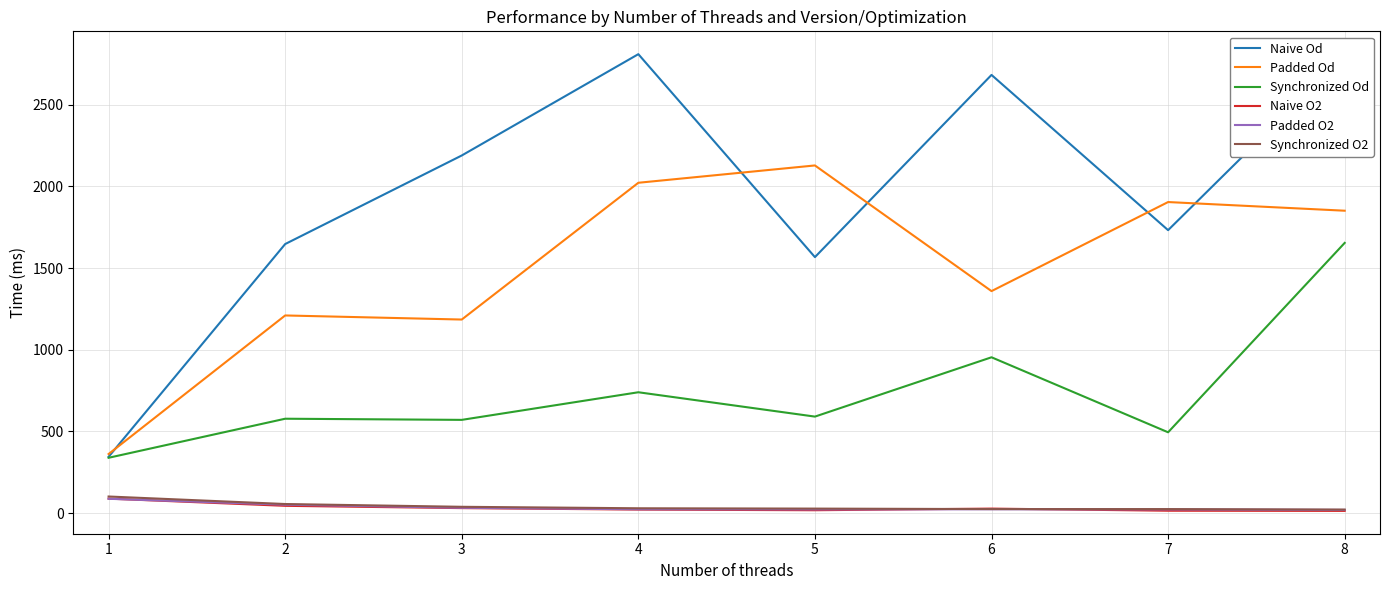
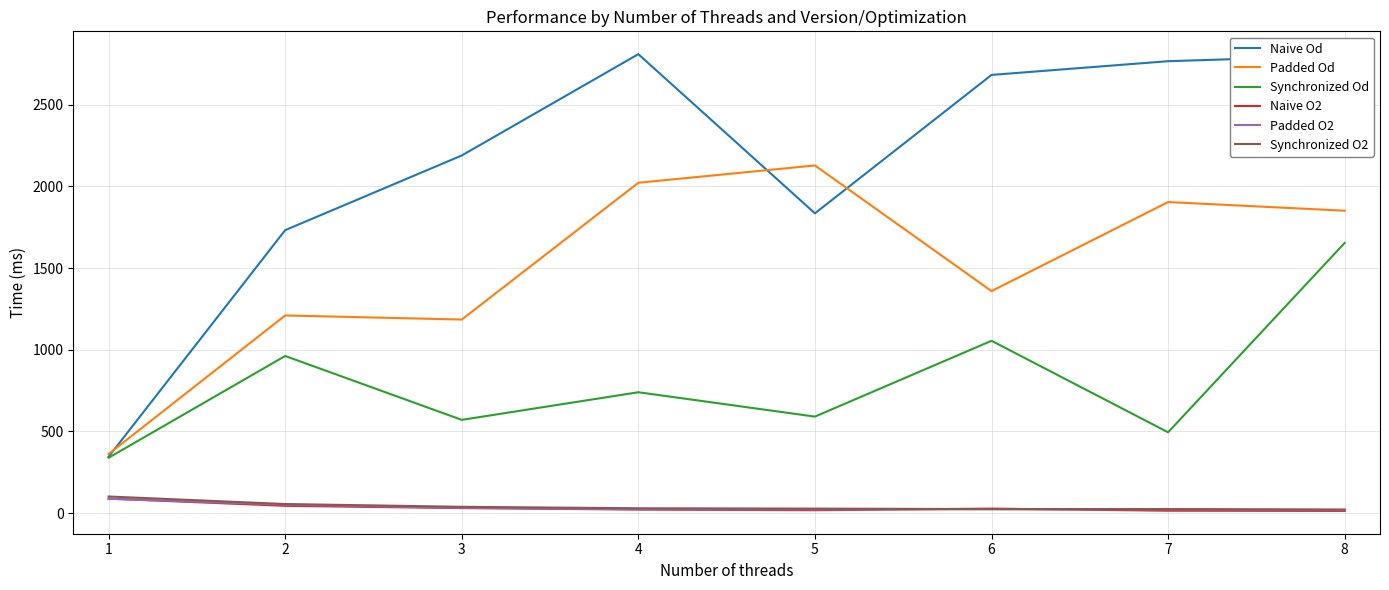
Naive Od, 2: 1650 -> 1730
Synchronized Od, 2: 580 -> 960
Naive Od, 5: 1570 -> 1840
Synchronized Od, 6: 950 -> 1060
Naive Od, 7: 1730 -> 2770
